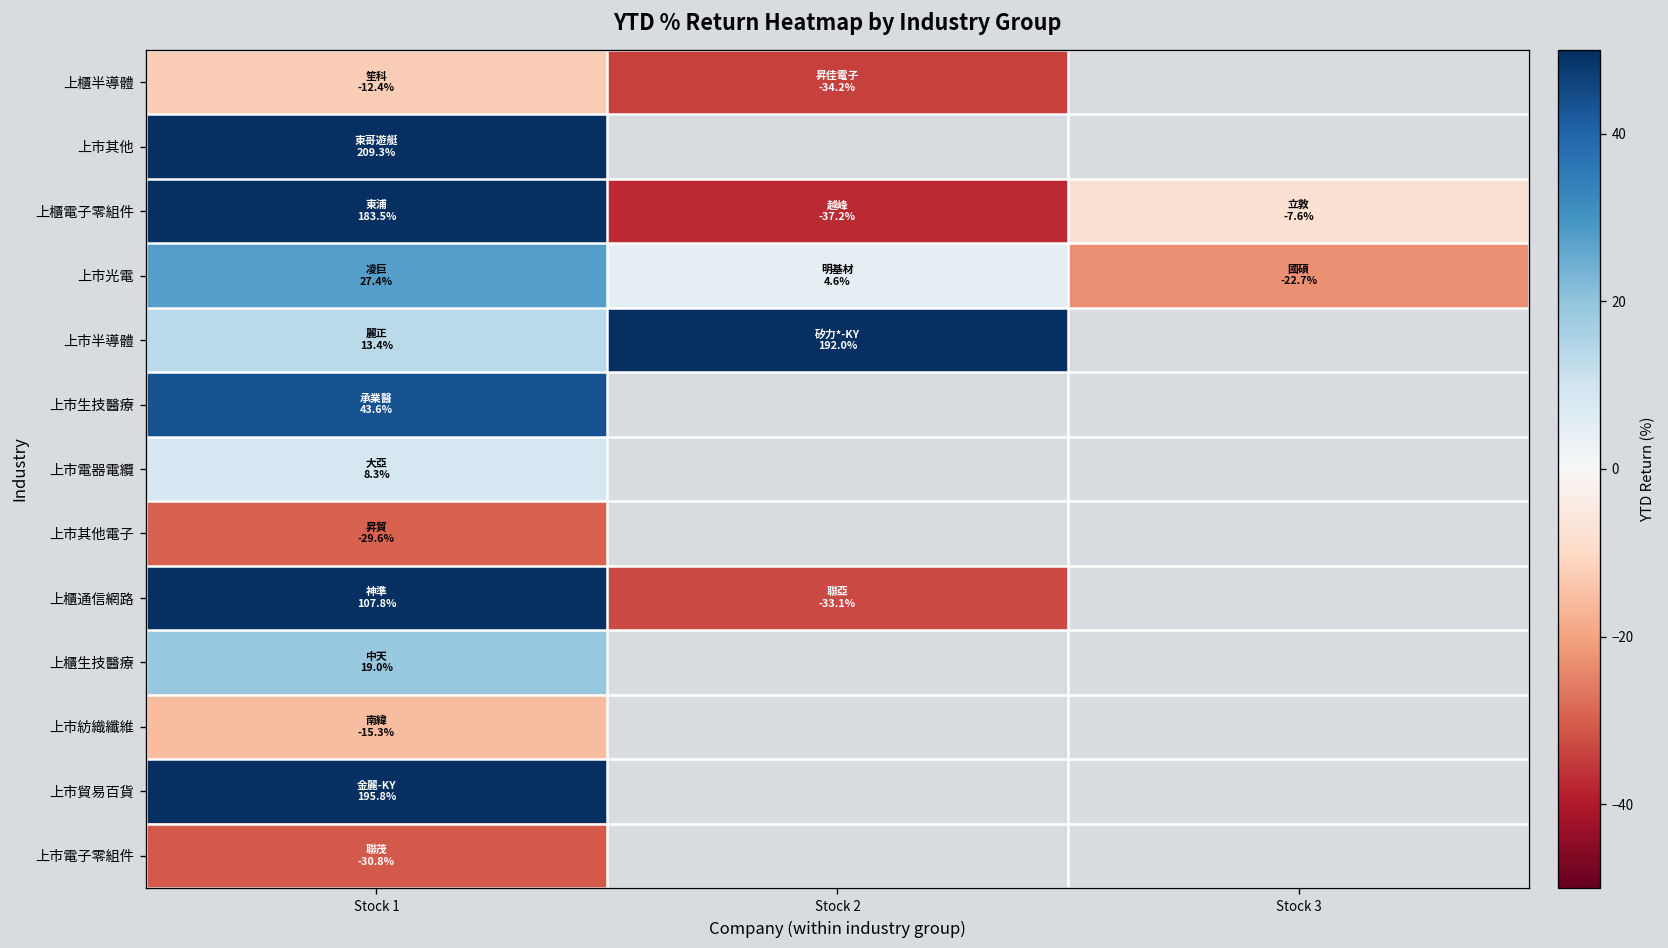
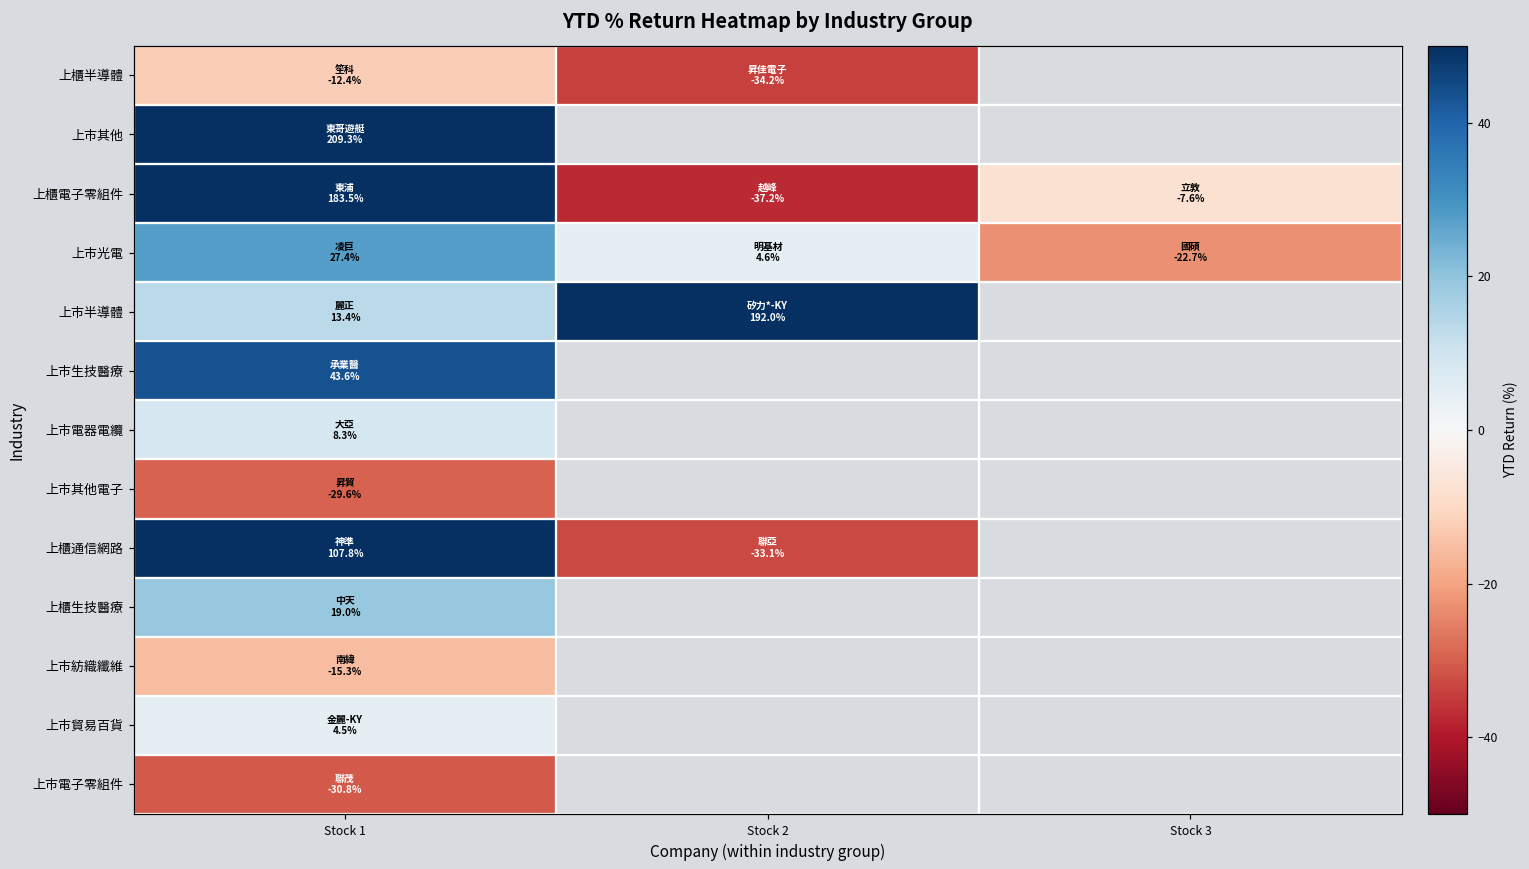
上市貿易百貨, Stock 1: 195.8% -> 4.5%
